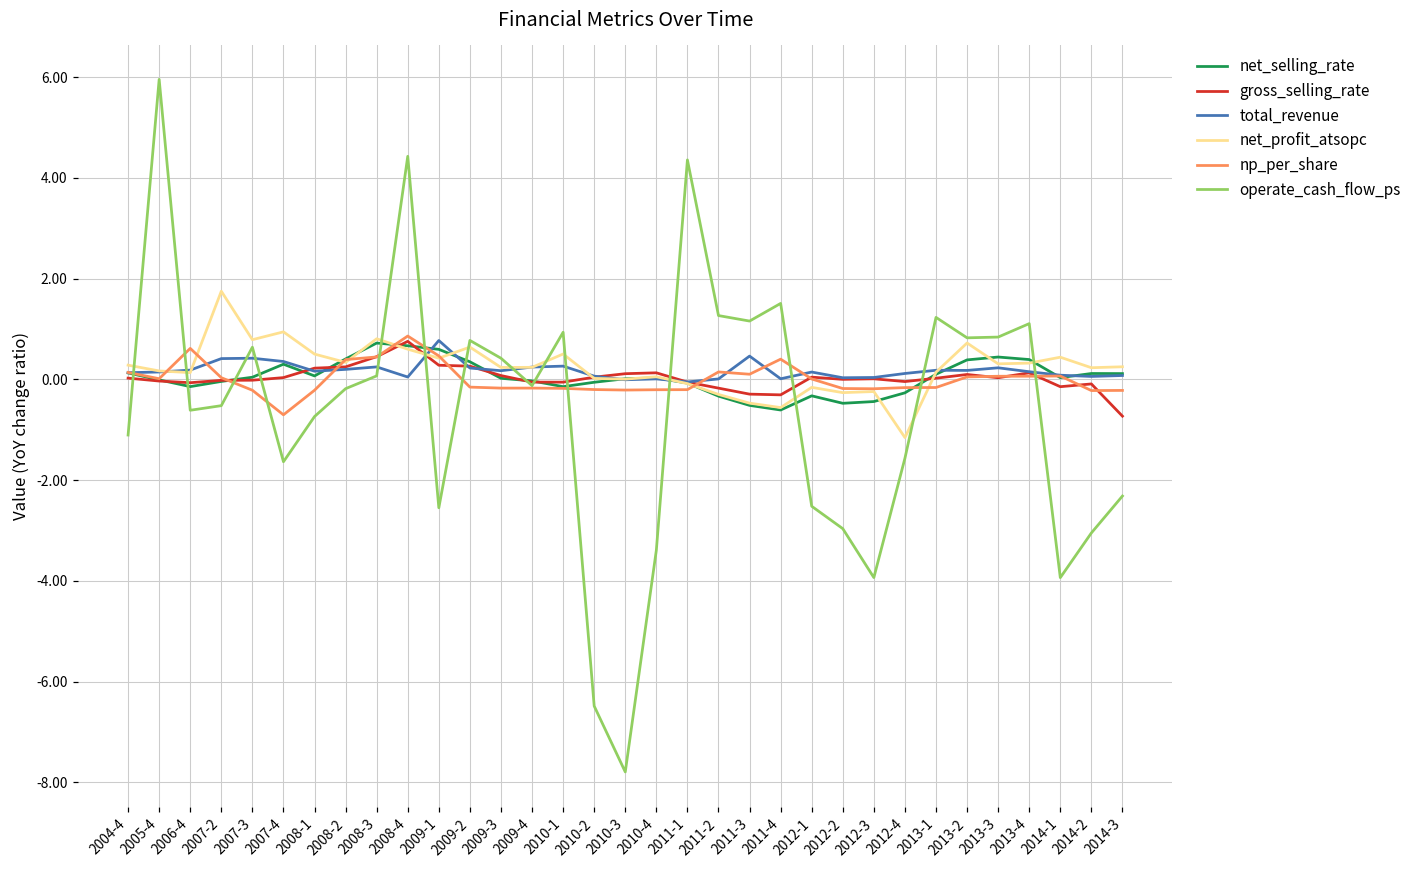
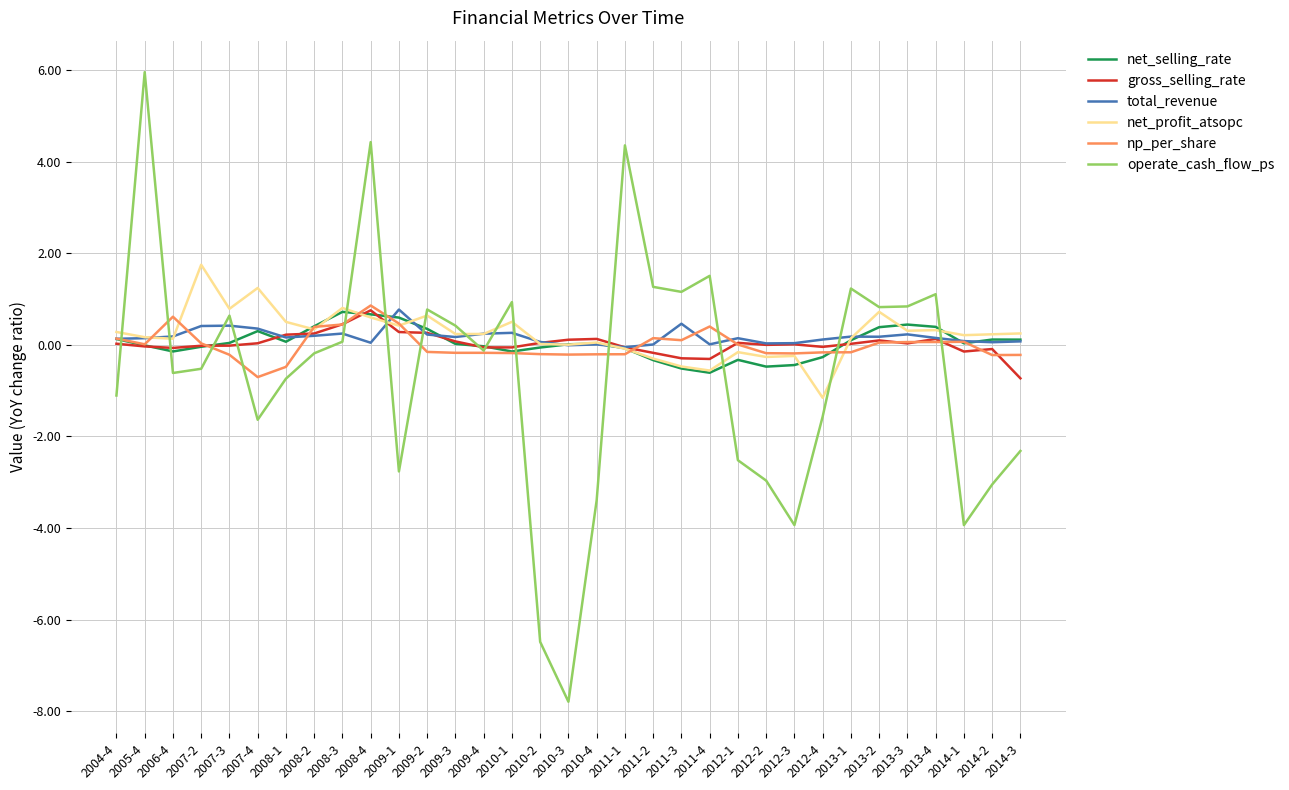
net_profit_atsopc, 2007-4: 0.9 -> 1.2
np_per_share, 2008-1: -0.2 -> -0.5
operate_cash_flow_ps, 2009-1: -2.6 -> -2.8
net_profit_atsopc, 2014-1: 0.4 -> 0.2
